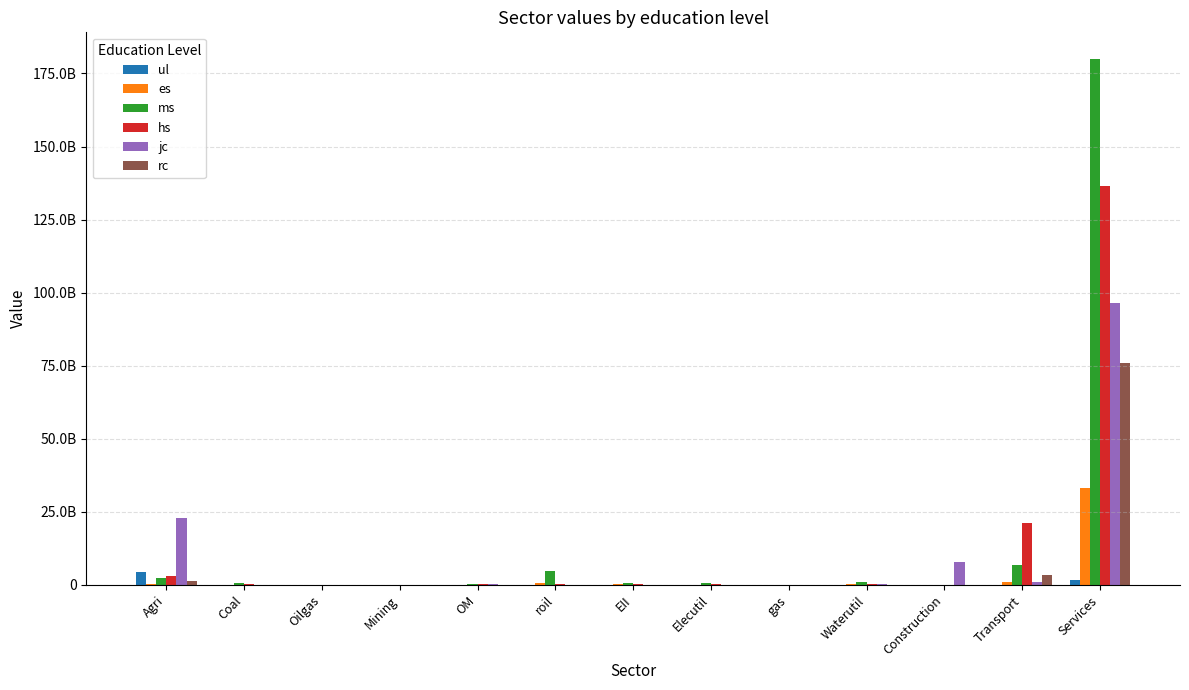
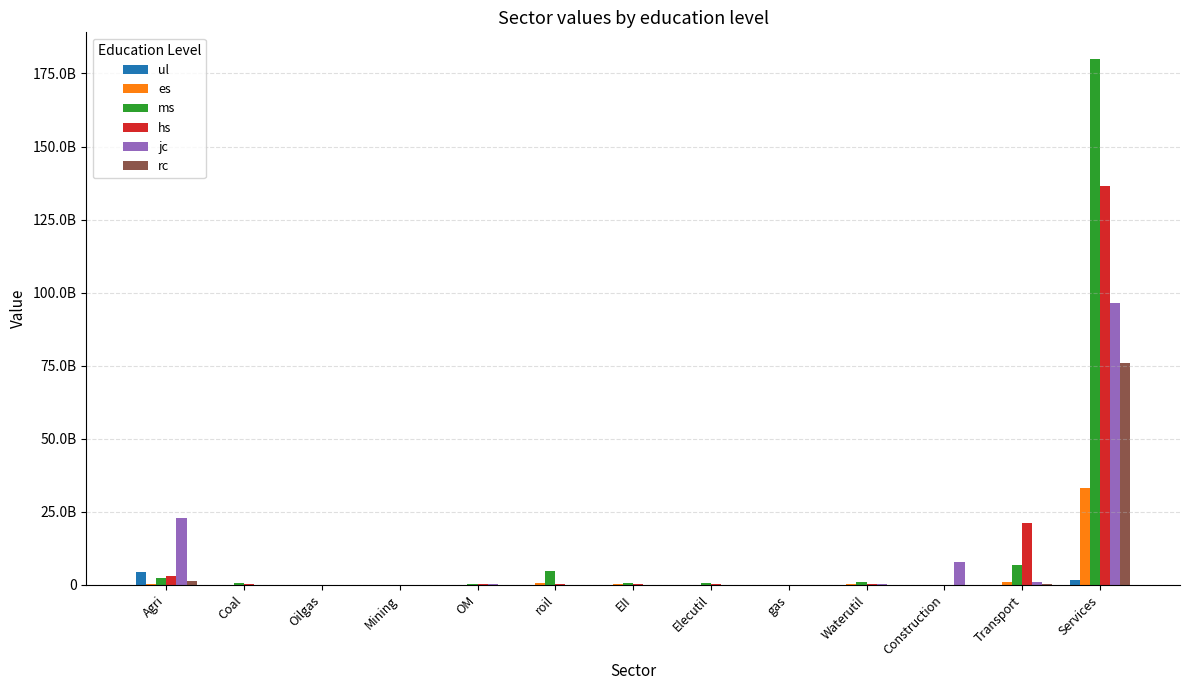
rc, Transport: 3000000000 -> 0
